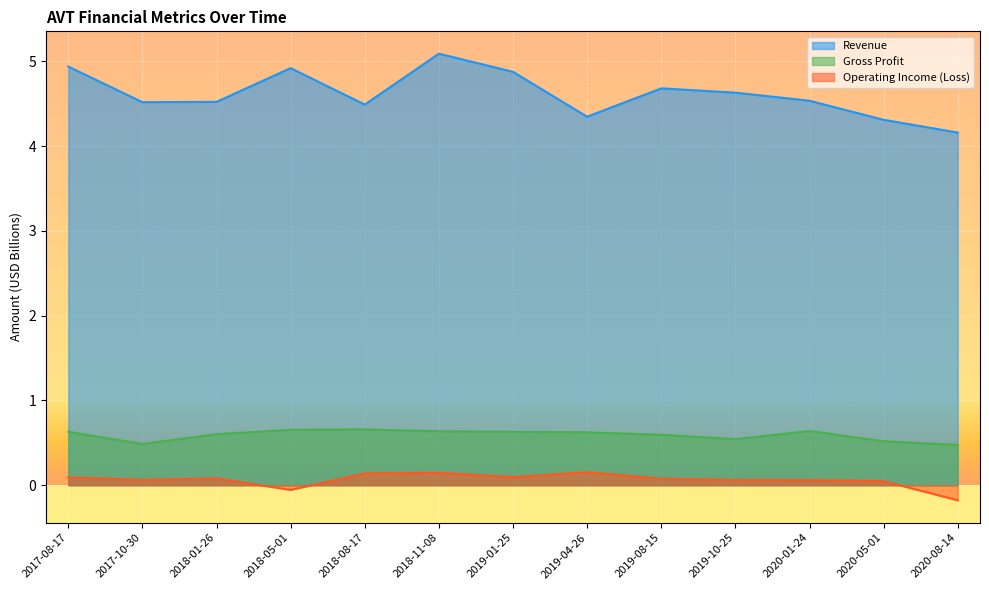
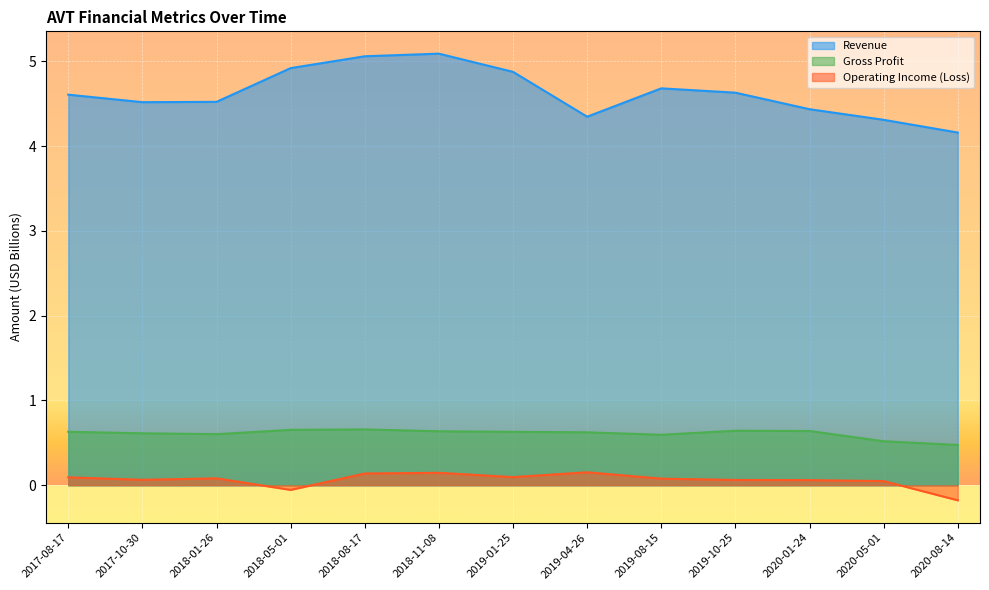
Revenue, 2017-08-17: 4.9 -> 4.6
Gross Profit, 2017-10-30: 0.5 -> 0.6
Revenue, 2018-08-17: 4.5 -> 5.1
Gross Profit, 2019-10-25: 0.5 -> 0.6
Revenue, 2020-01-24: 4.5 -> 4.4
